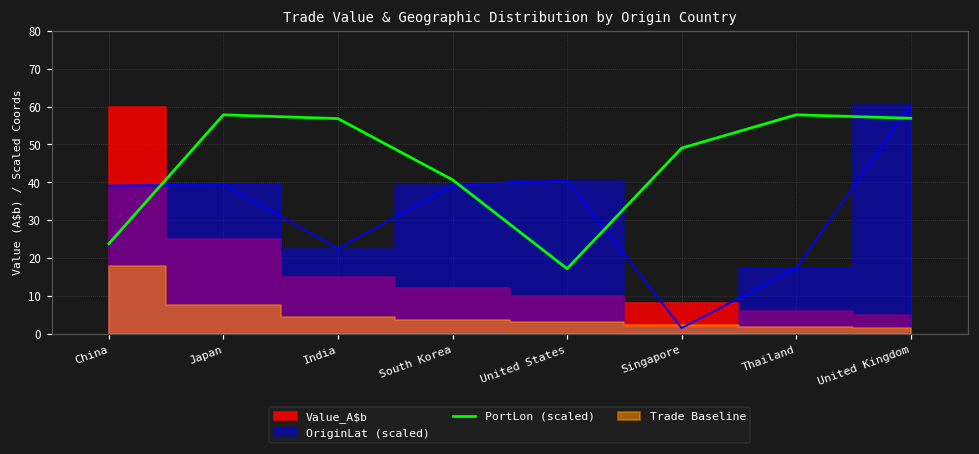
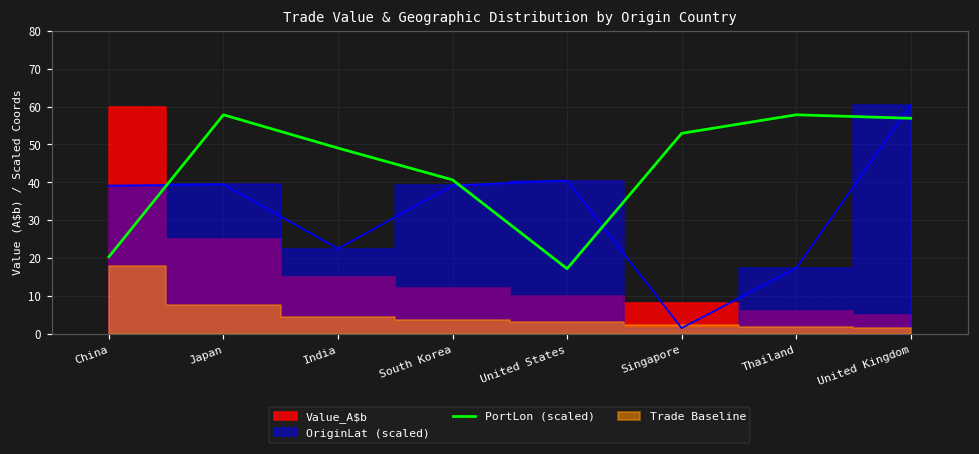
PortLon (scaled), China: 24 -> 20
PortLon (scaled), India: 57 -> 49
PortLon (scaled), Singapore: 49 -> 53
